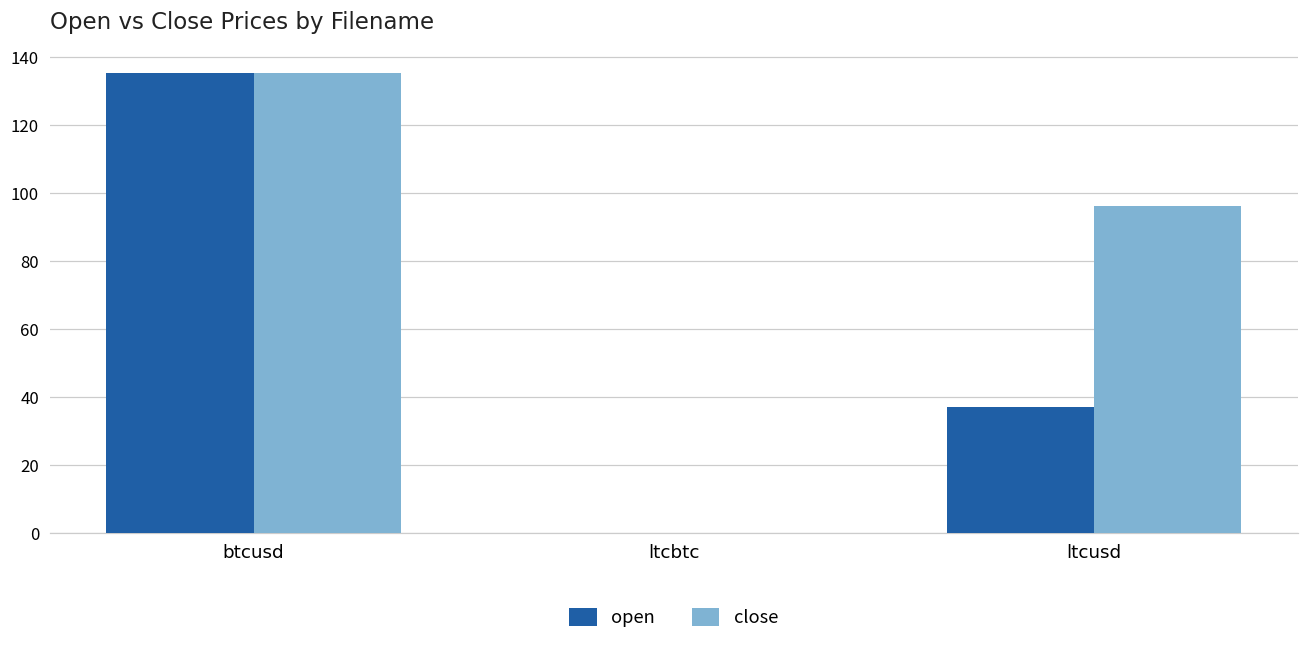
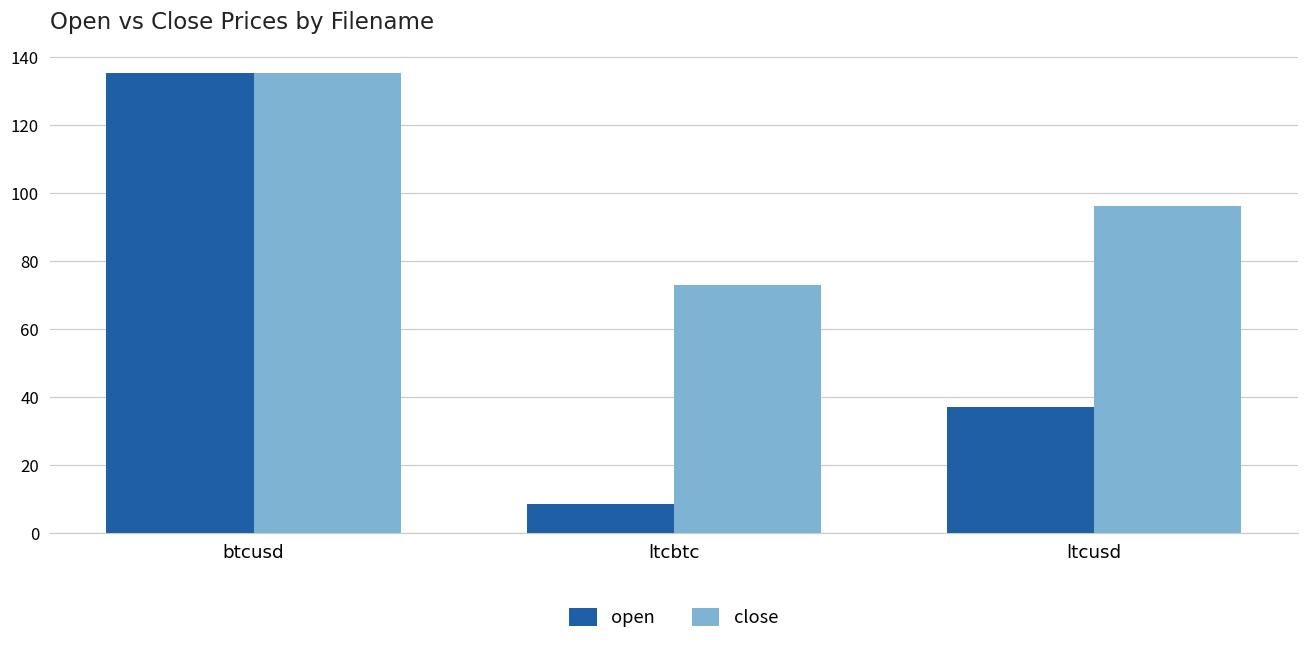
open, ltcbtc: 0 -> 8
close, ltcbtc: 0 -> 73
